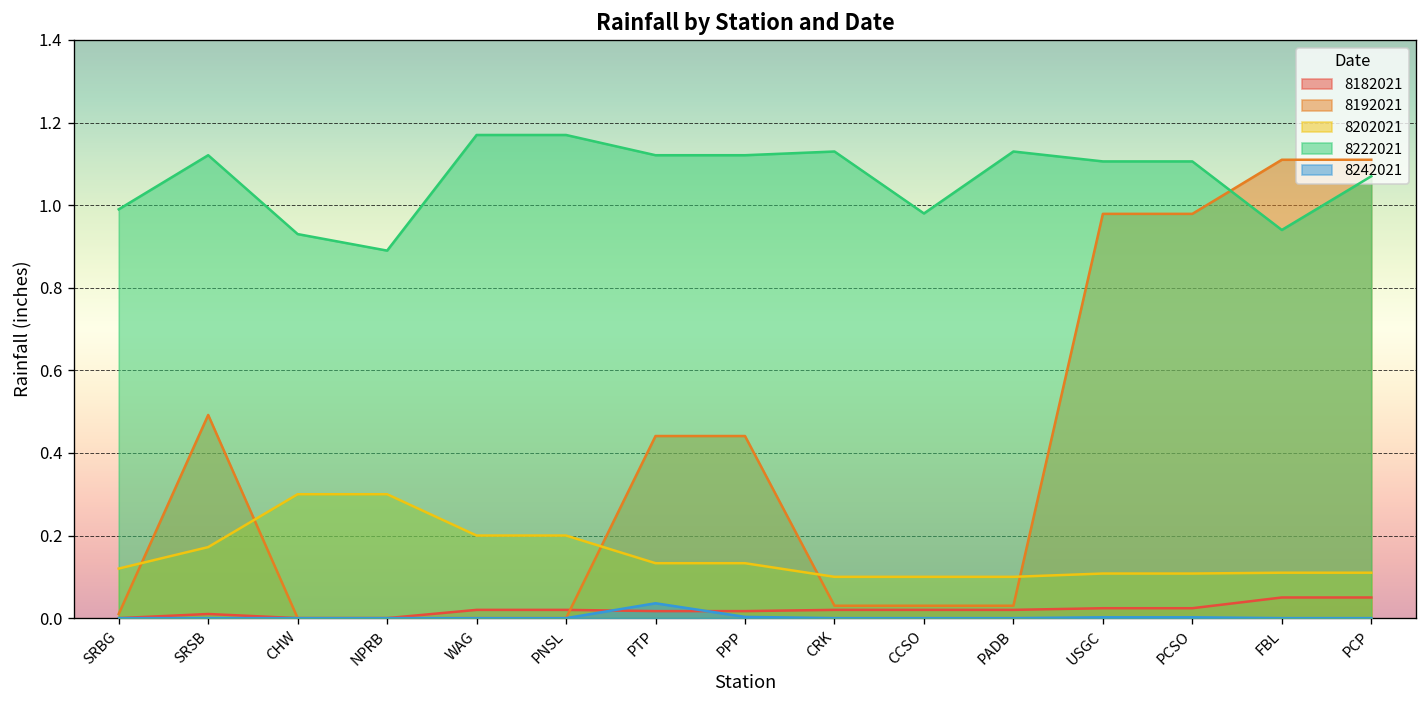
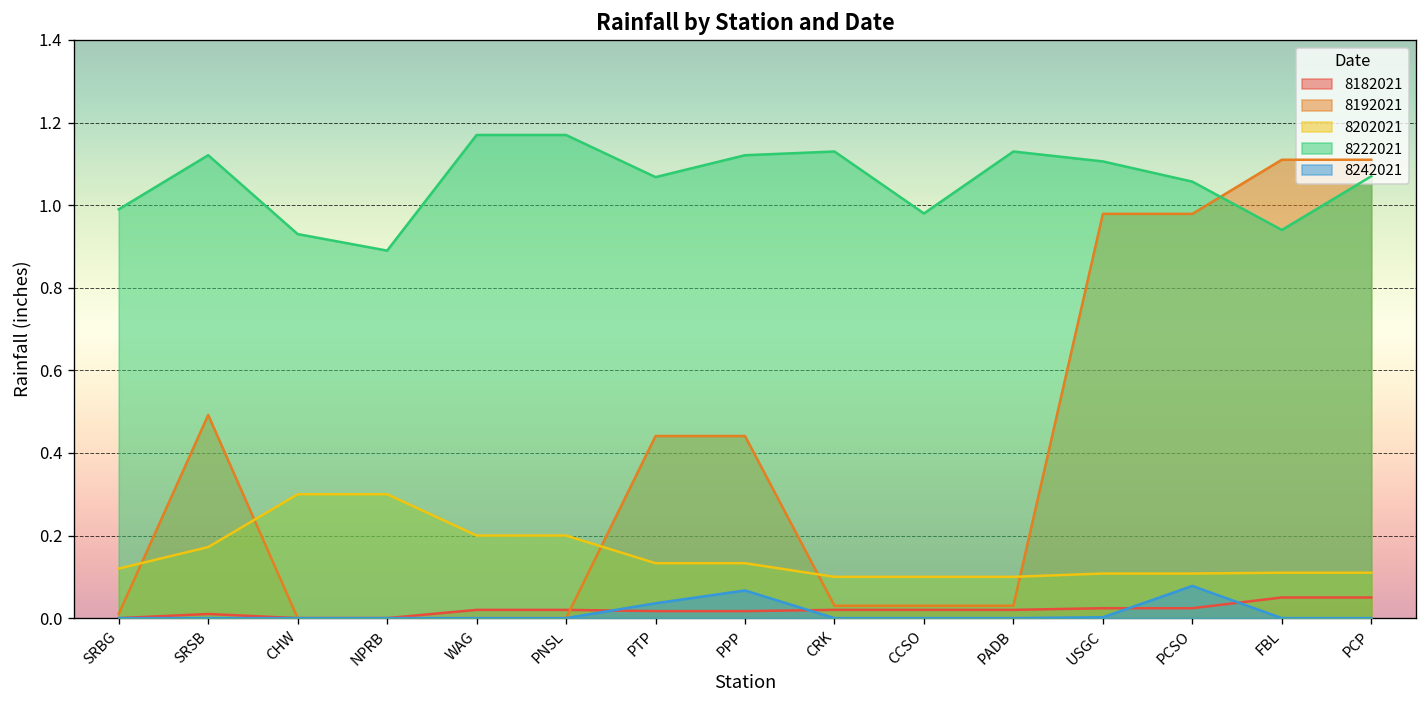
8222021, PTP: 1.12 -> 1.07
8242021, PPP: 0.00 -> 0.07
8222021, PCSO: 1.11 -> 1.06
8242021, PCSO: 0.00 -> 0.08
